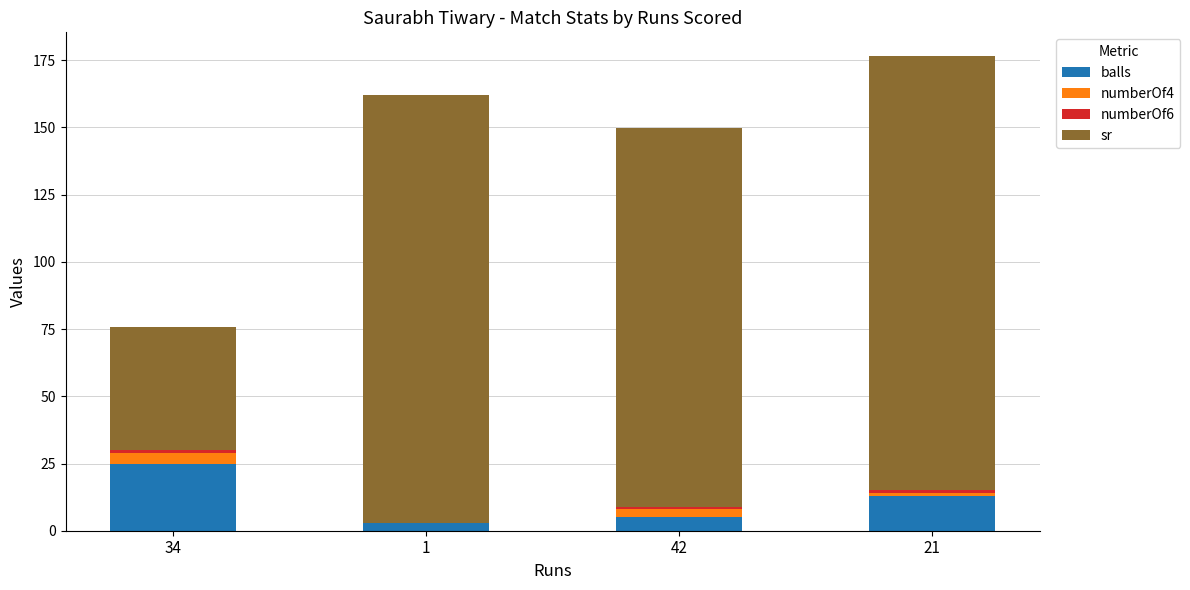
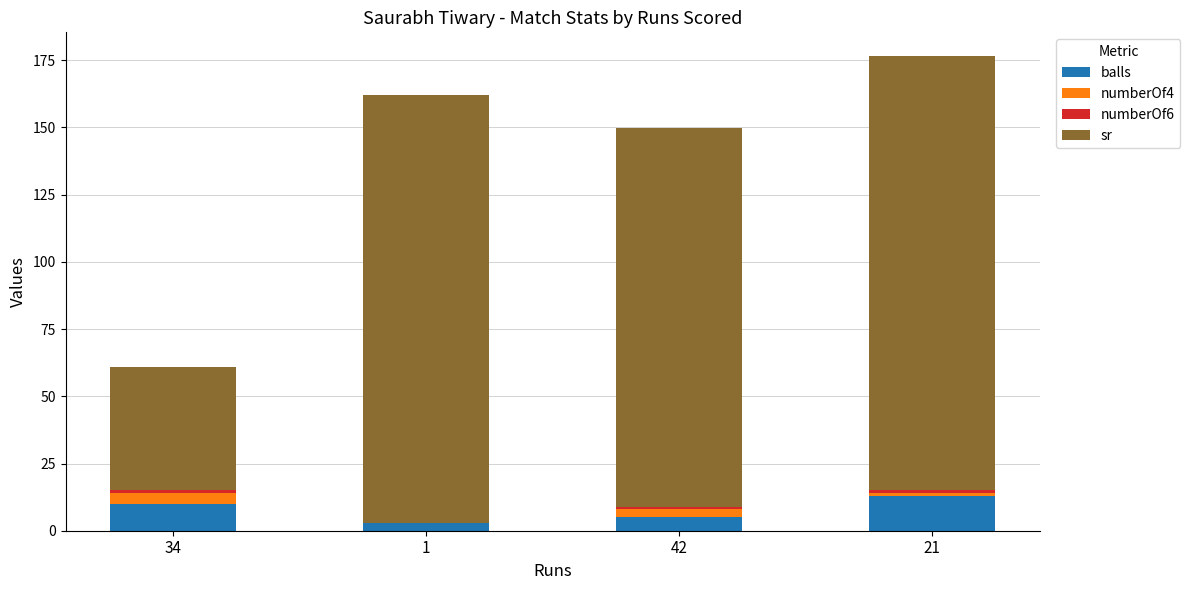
balls, 34: 25 -> 10
